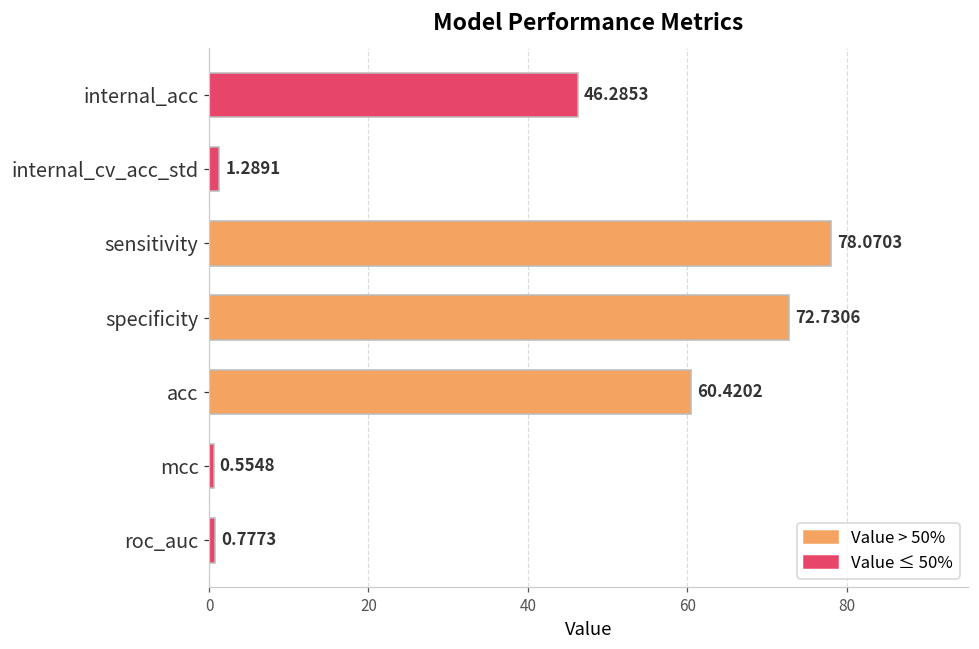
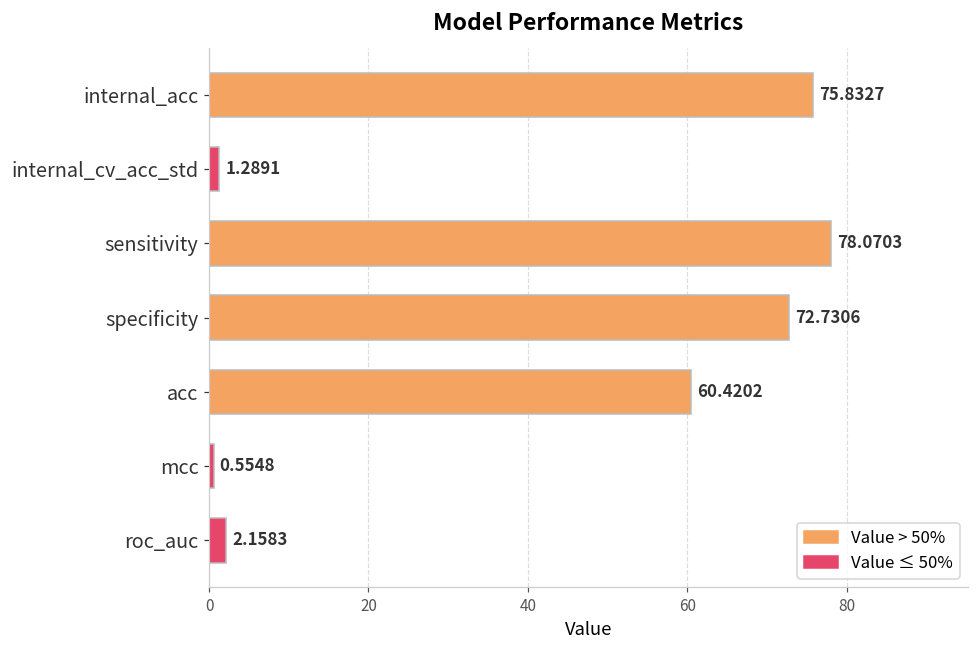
internal_acc: 46.2853 -> 75.8327
roc_auc: 0.7773 -> 2.1583
